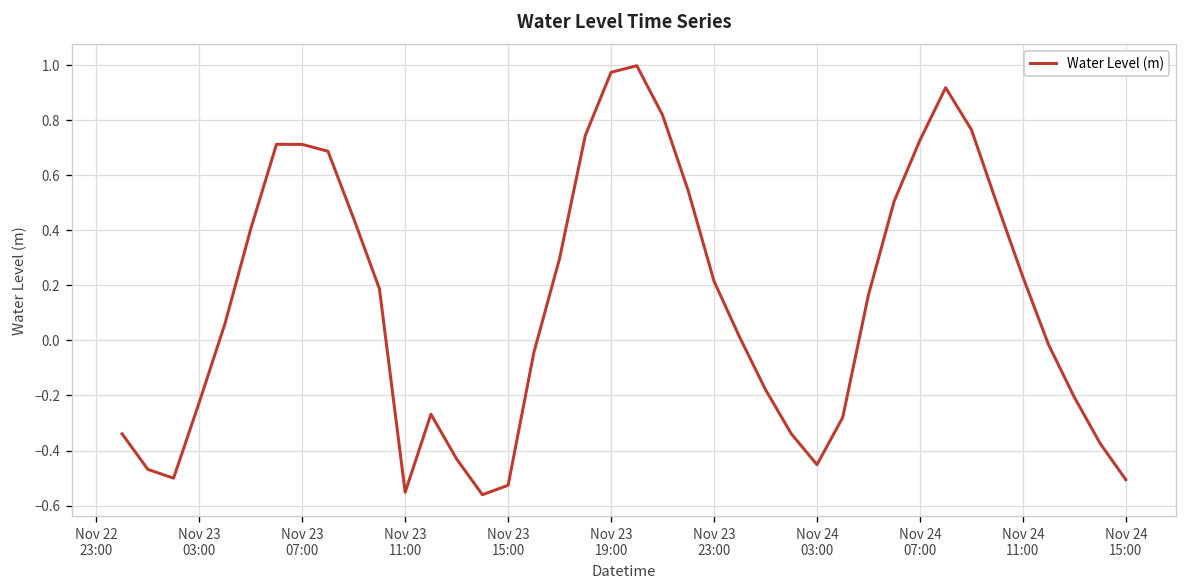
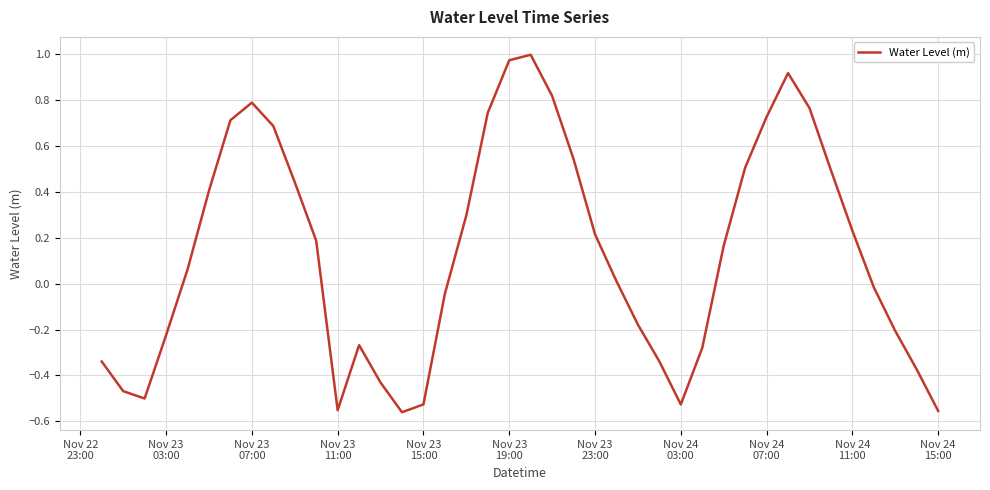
Nov 23 07:00: 0.71 -> 0.79
Nov 24 03:00: -0.45 -> -0.53
Nov 24 15:00: -0.51 -> -0.56
